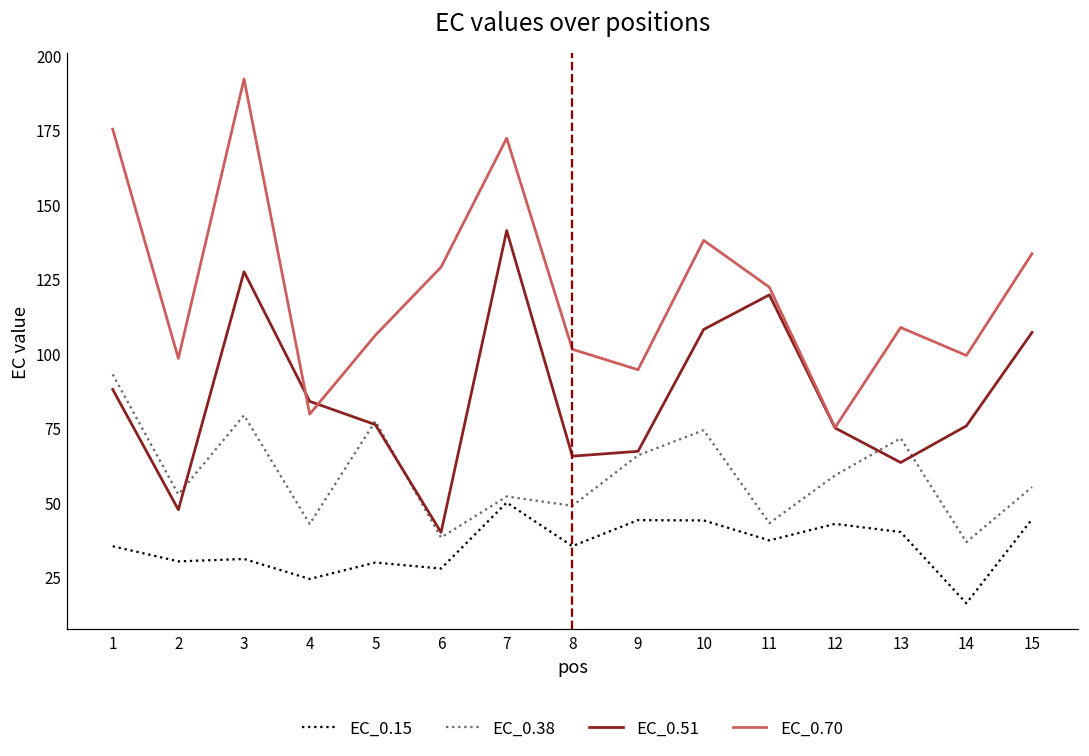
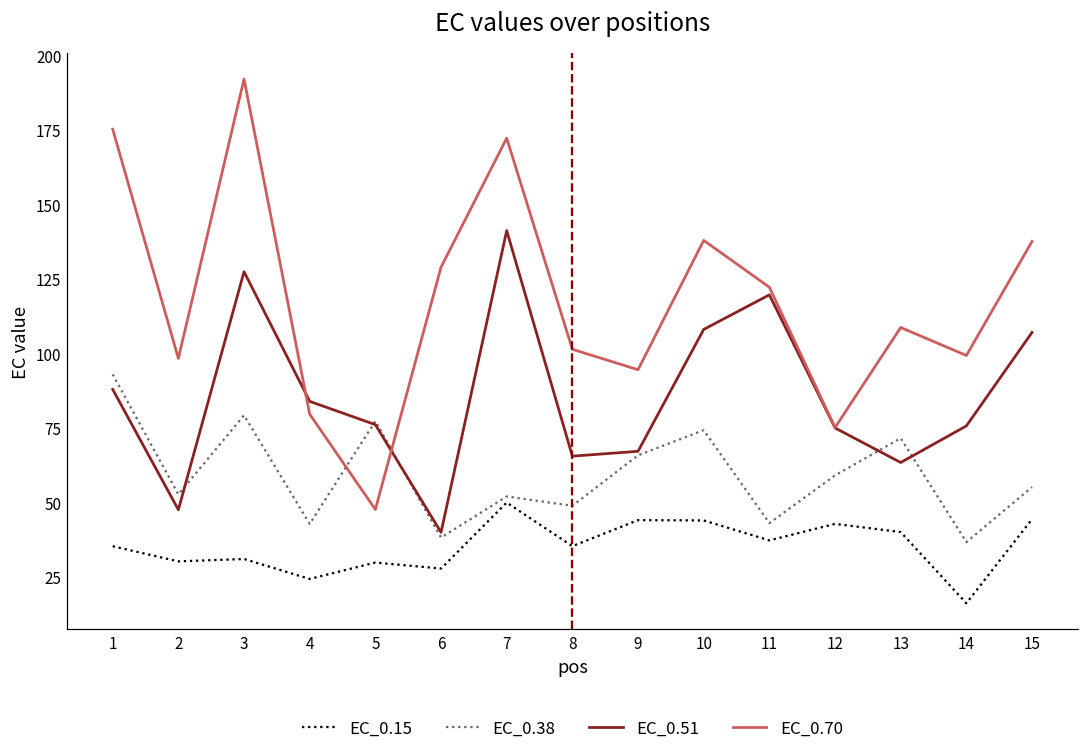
EC_0.70, 5: 106 -> 48
EC_0.70, 15: 133 -> 138
